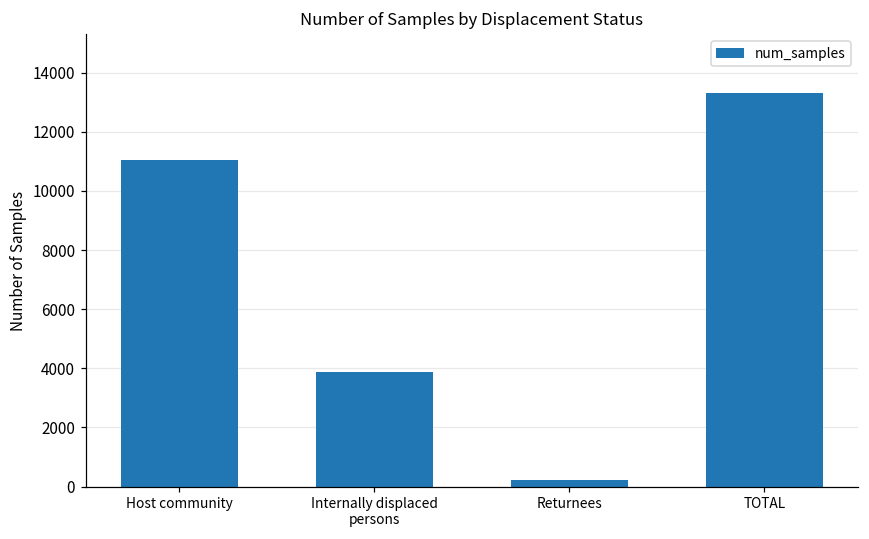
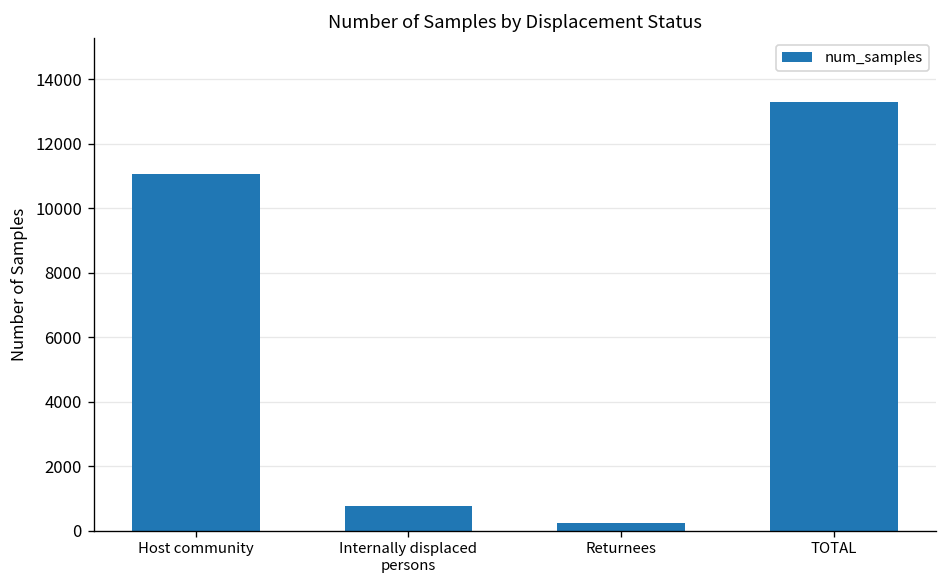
Internally displaced persons: 3900 -> 800
